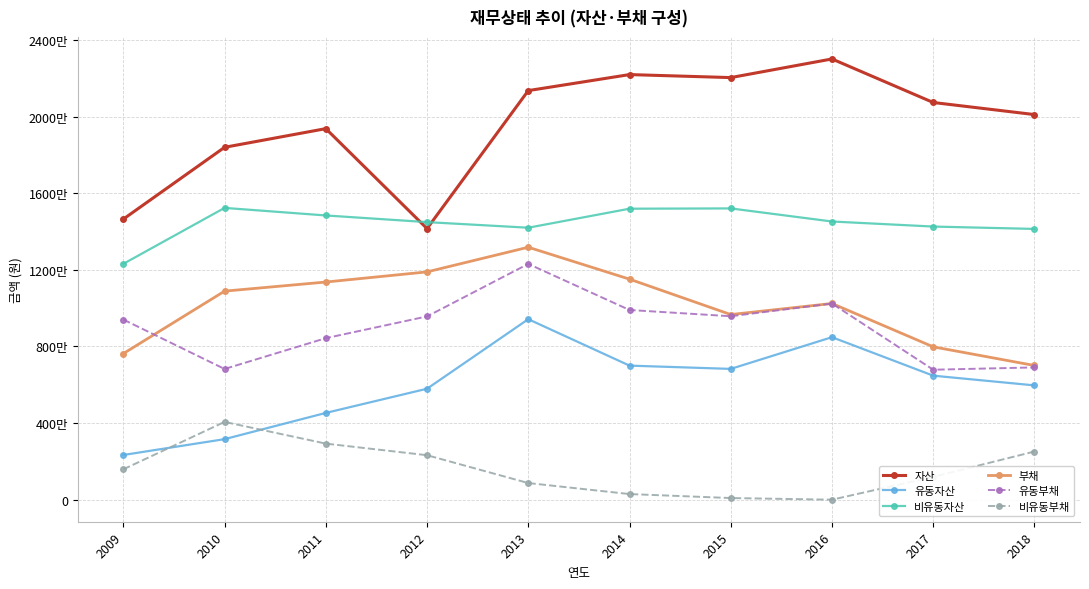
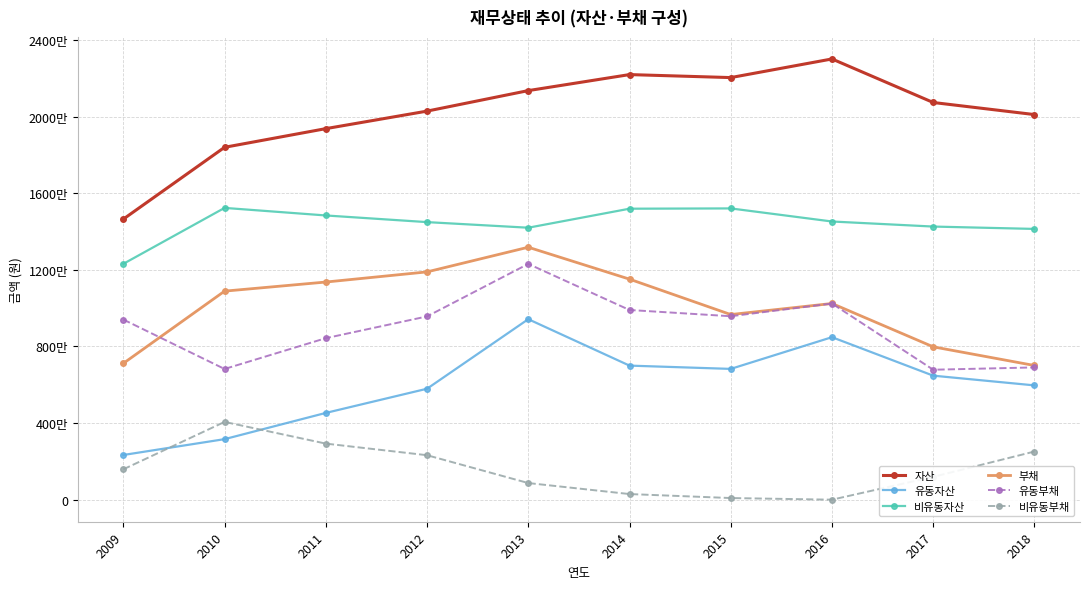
부채, 2009: 760만 -> 710만
자산, 2012: 1420만 -> 2030만
